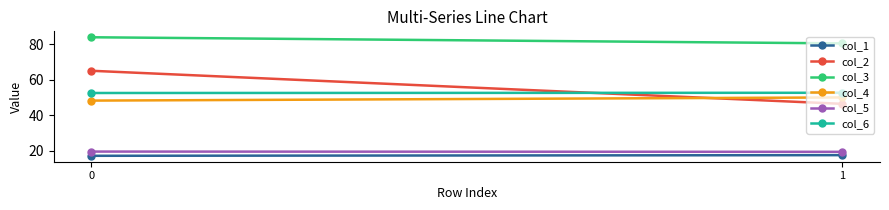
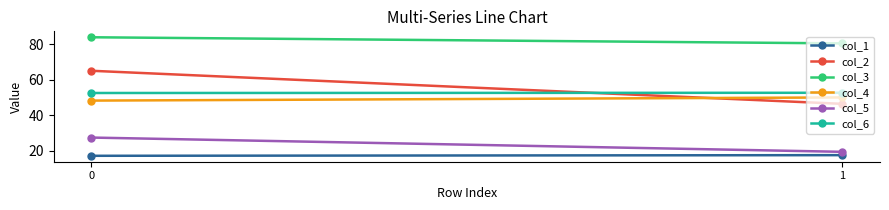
col_5, 0: 20 -> 27
